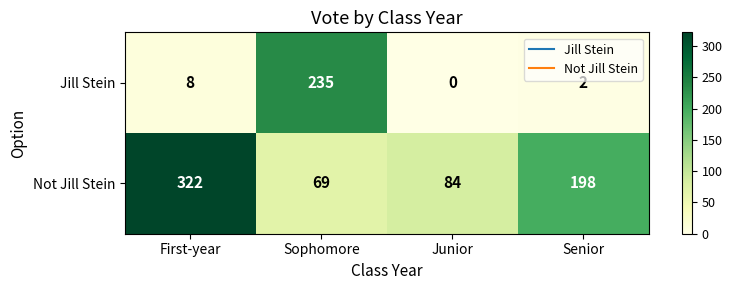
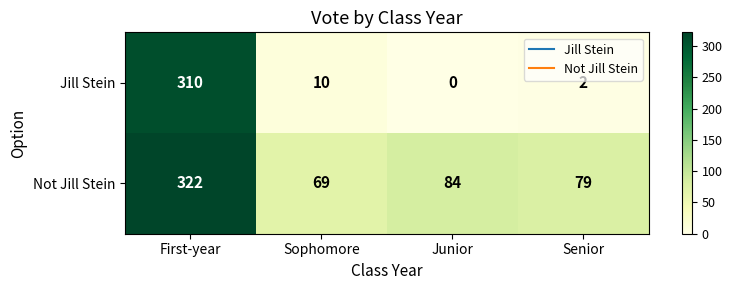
Jill Stein, First-year: 8 -> 310
Jill Stein, Sophomore: 235 -> 10
Not Jill Stein, Senior: 198 -> 79
